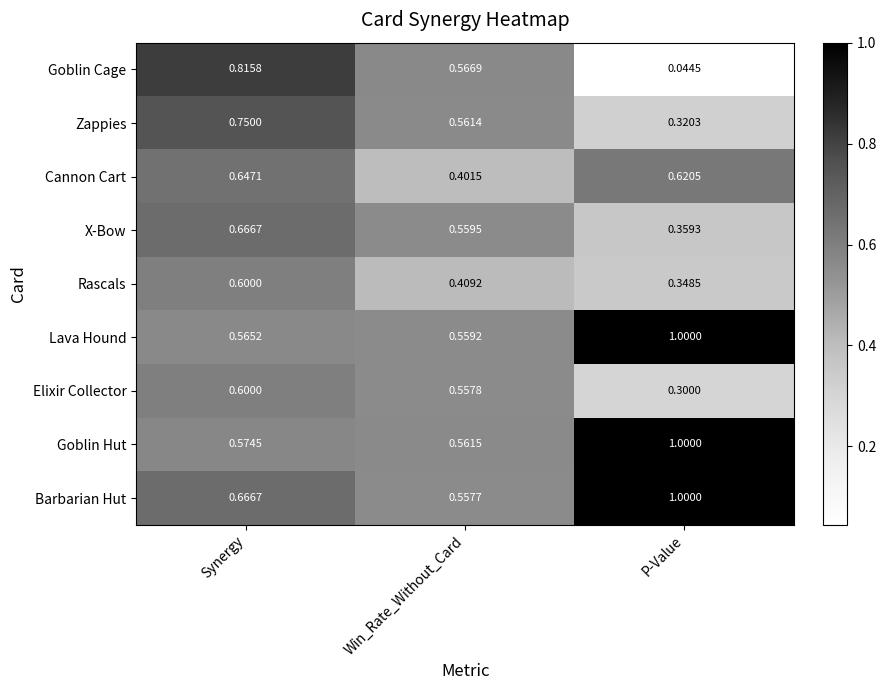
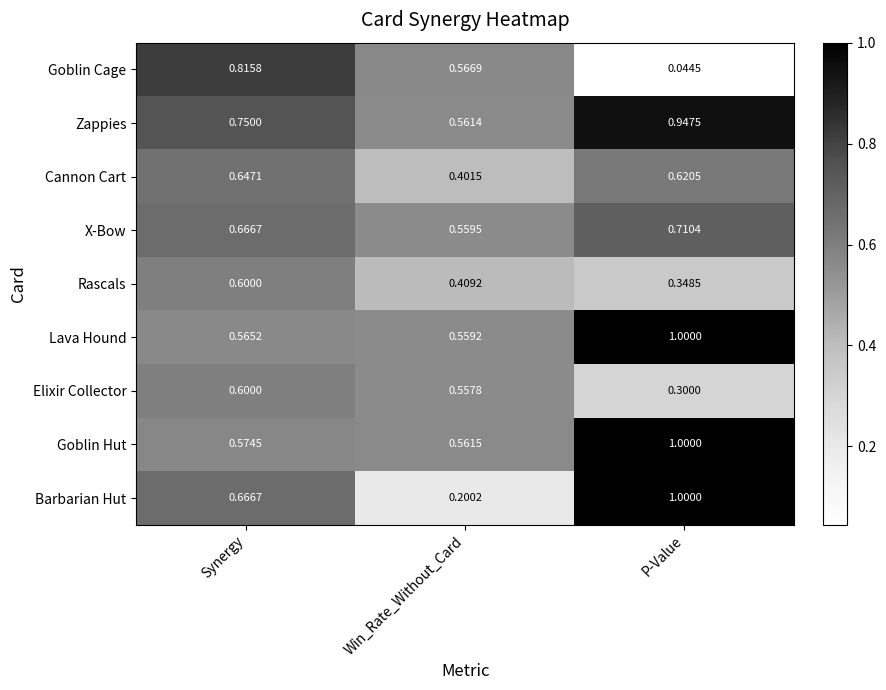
Zappies, P-Value: 0.3203 -> 0.9475
X-Bow, P-Value: 0.3593 -> 0.7104
Barbarian Hut, Win_Rate_Without_Card: 0.5577 -> 0.2002
